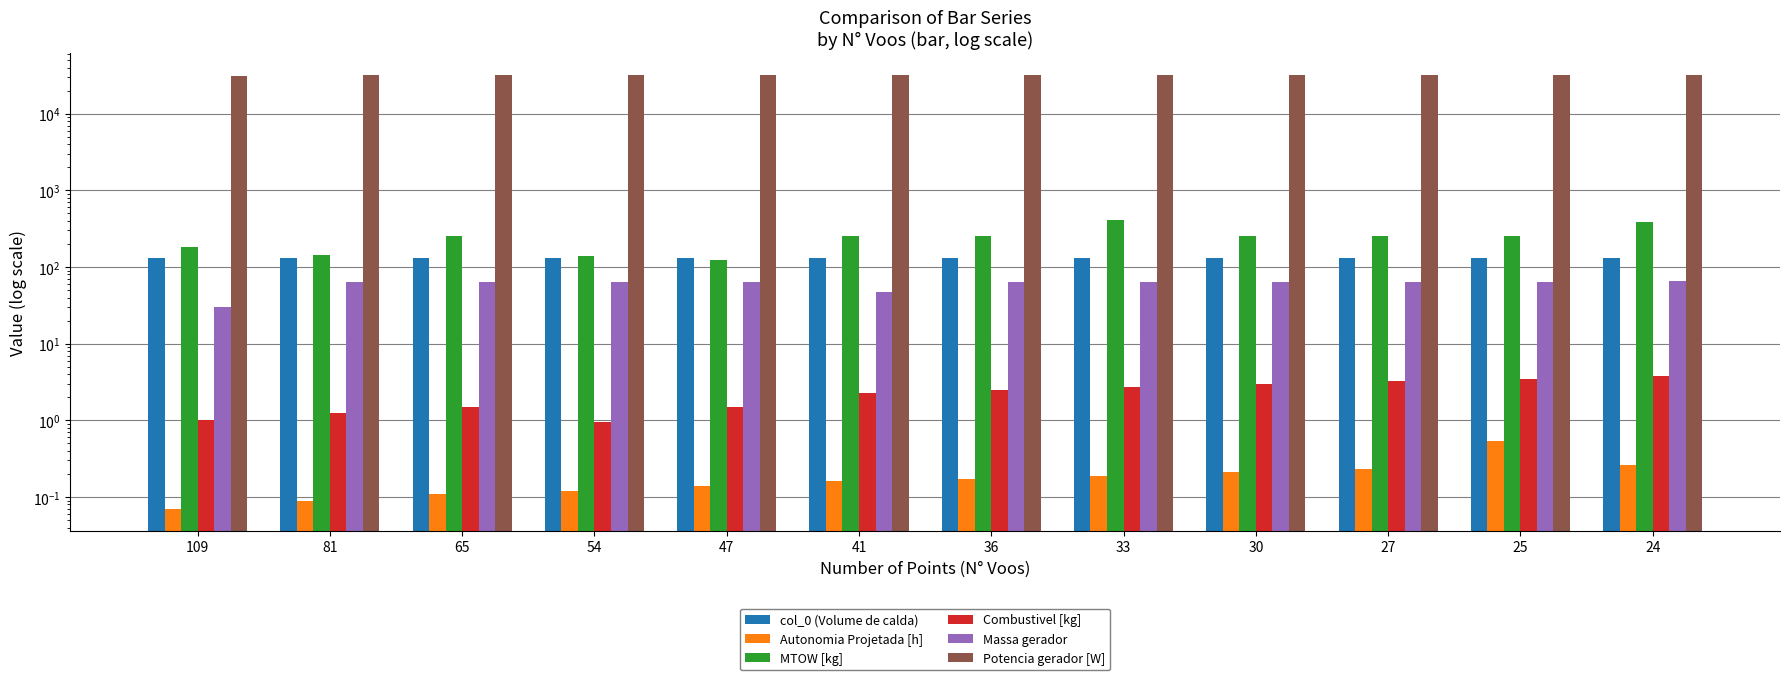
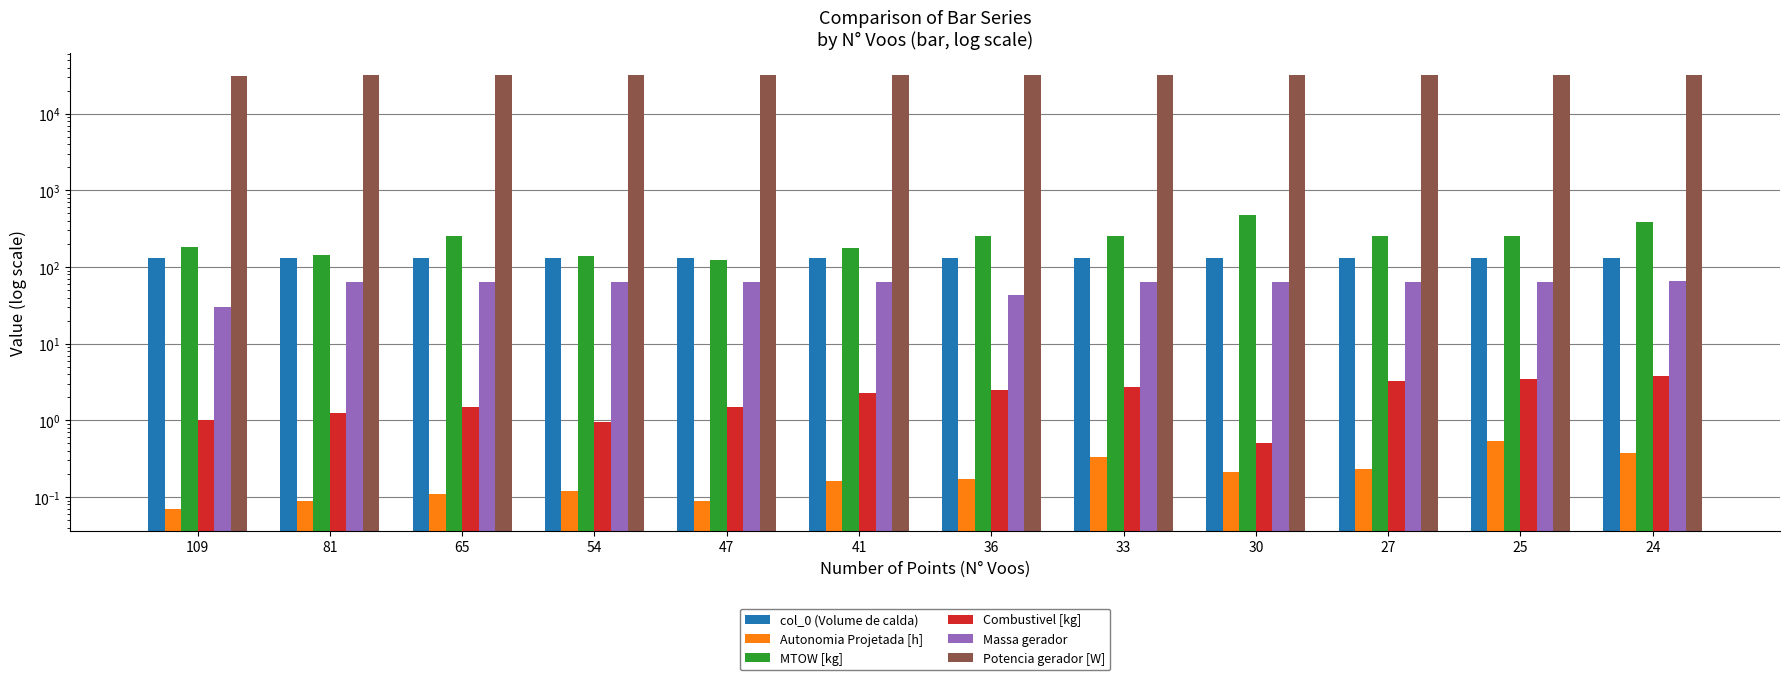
Autonomia Projetada [h], 47: 0.14 -> 0.09
MTOW [kg], 41: 260 -> 170
Massa gerador, 41: 50 -> 60
Massa gerador, 36: 60 -> 40
Autonomia Projetada [h], 33: 0.19 -> 0.33
MTOW [kg], 33: 400 -> 260
MTOW [kg], 30: 260 -> 500
Combustivel [kg], 30: 3.0 -> 0.5
Autonomia Projetada [h], 24: 0.26 -> 0.4
